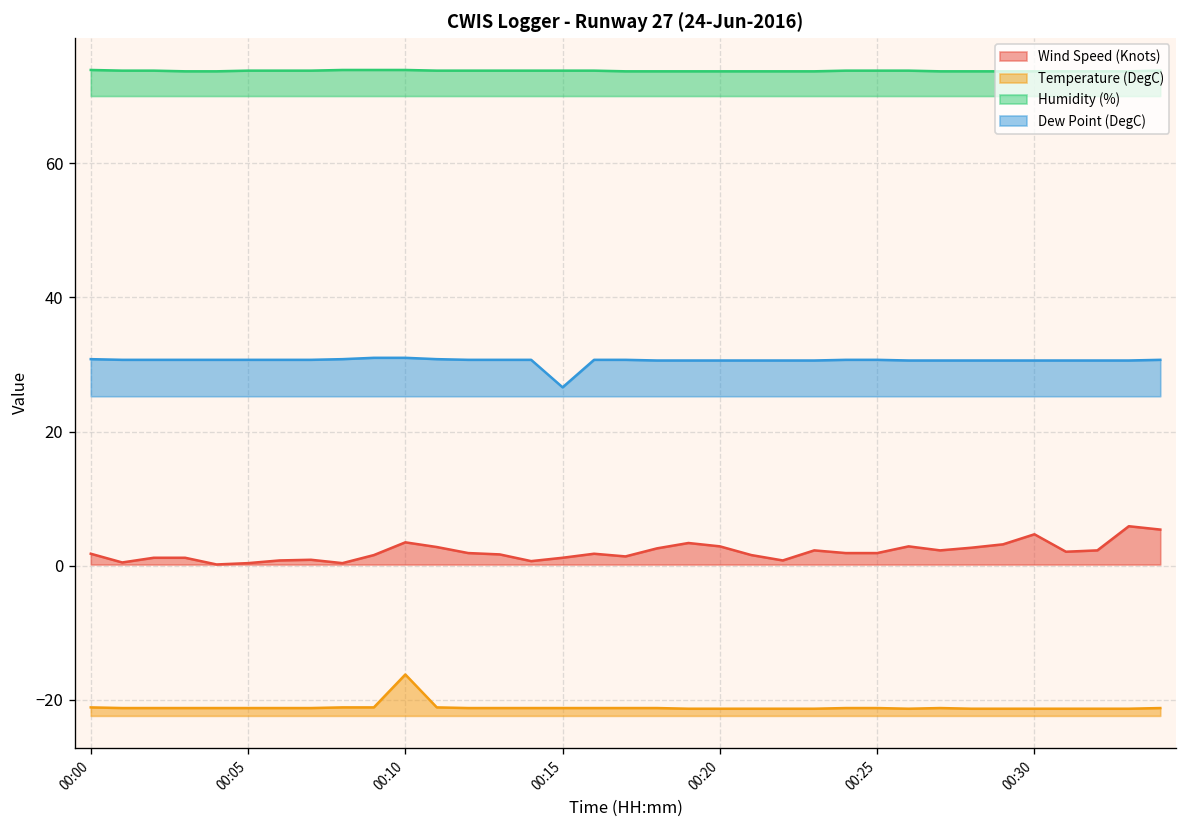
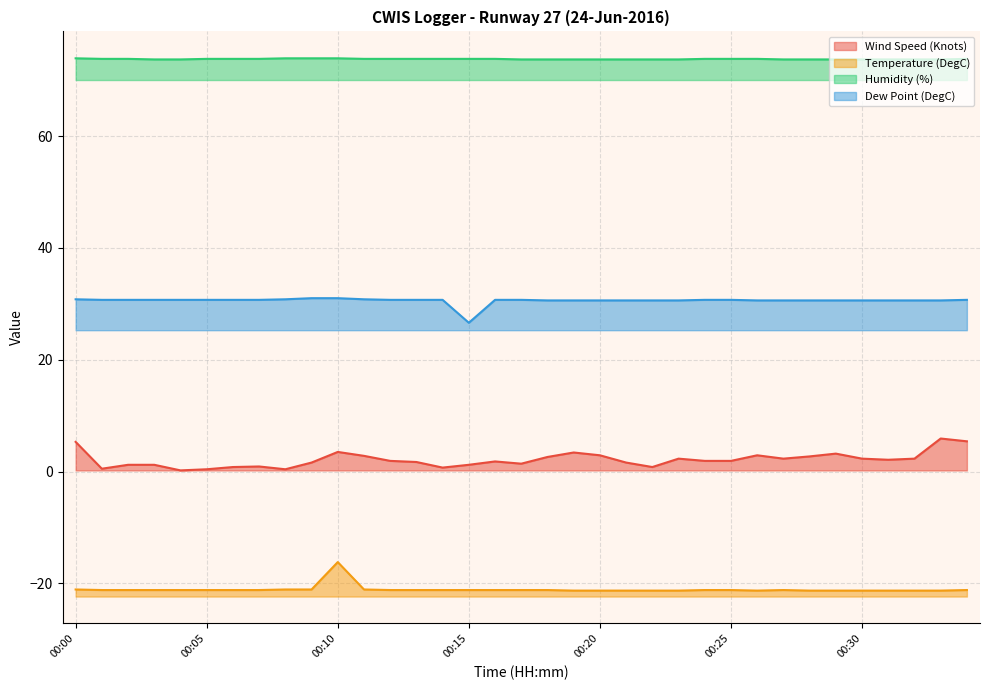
Wind Speed (Knots), 00:00: 2 -> 5
Wind Speed (Knots), 00:30: 5 -> 2
